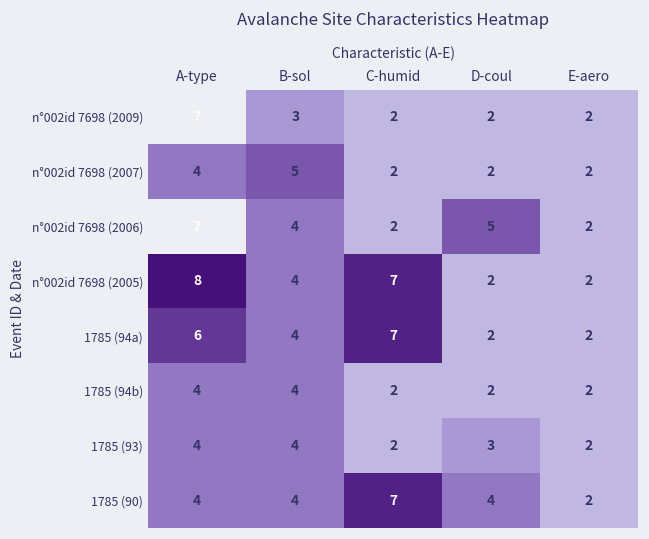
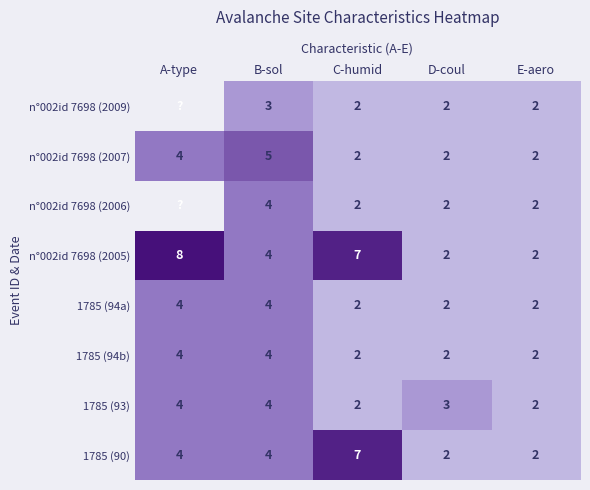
n°002id 7698 (2006), D-coul: 5 -> 2
1785 (94a), A-type: 6 -> 4
1785 (94a), C-humid: 7 -> 2
1785 (90), D-coul: 4 -> 2
